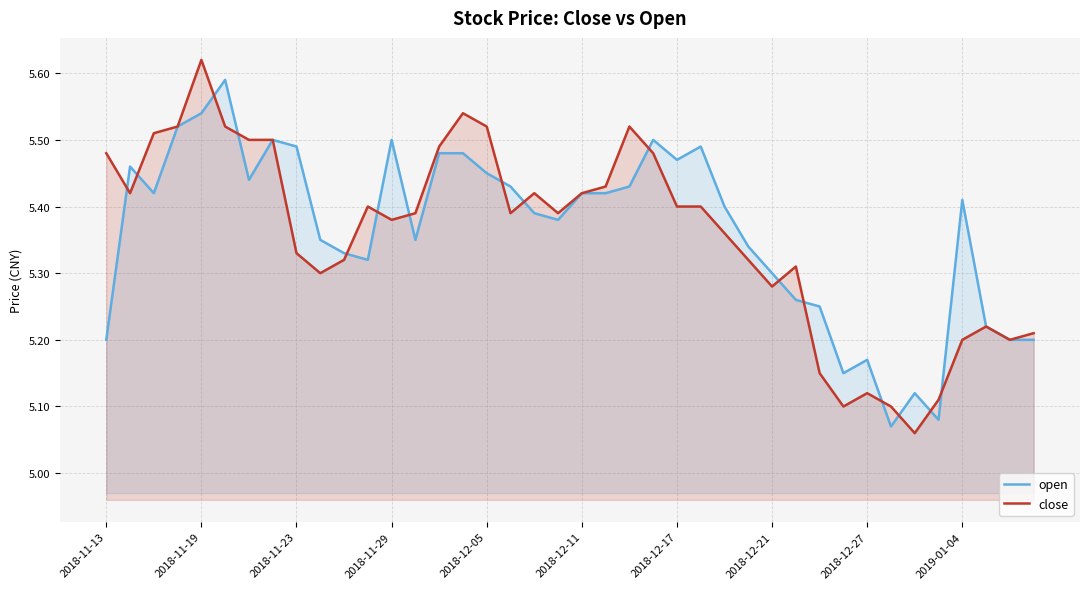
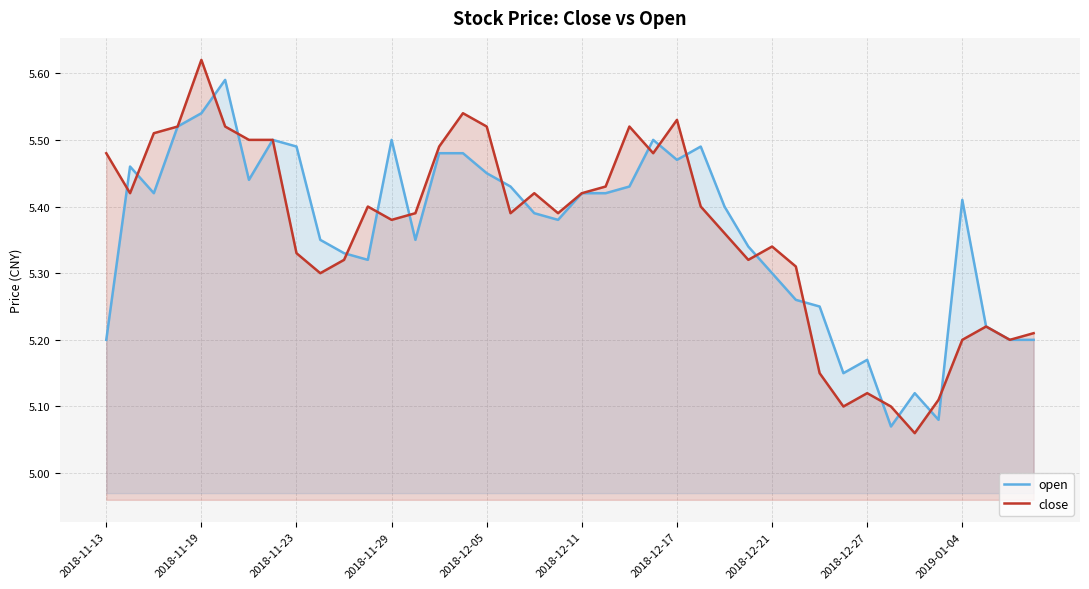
close, 2018-12-17: 5.40 -> 5.53
close, 2018-12-21: 5.28 -> 5.34
